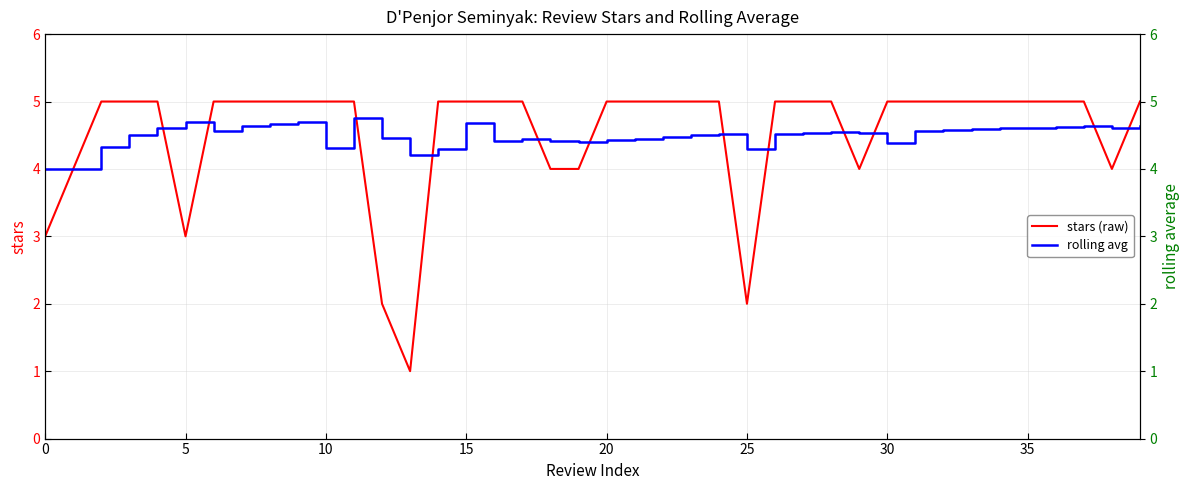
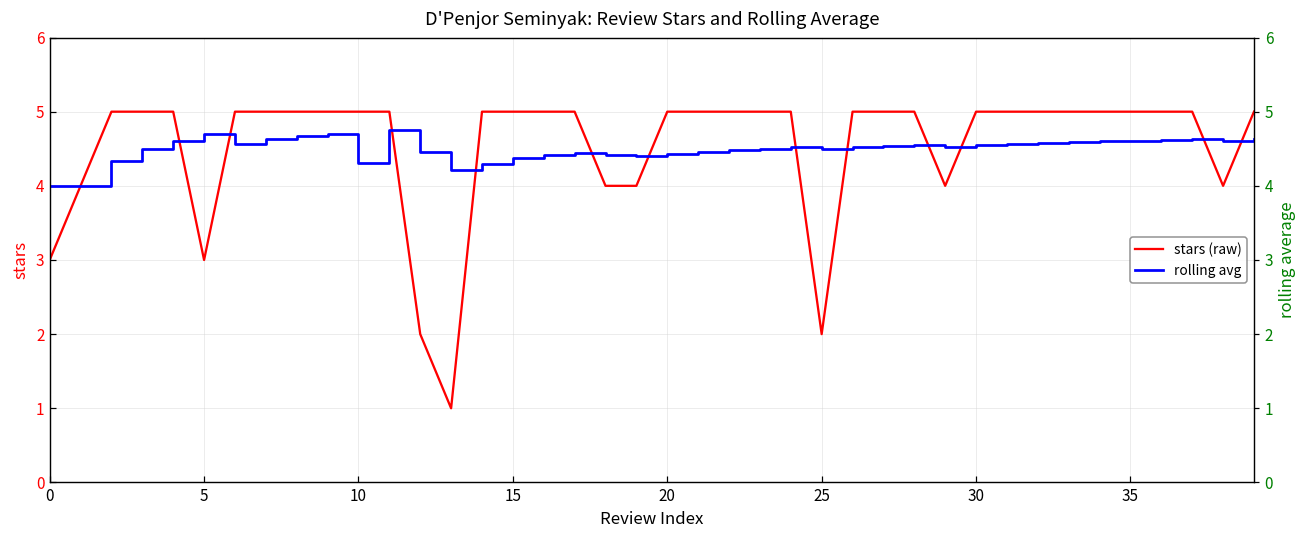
rolling avg, 15: 4.7 -> 4.4
rolling avg, 25: 4.3 -> 4.5
rolling avg, 30: 4.4 -> 4.6
